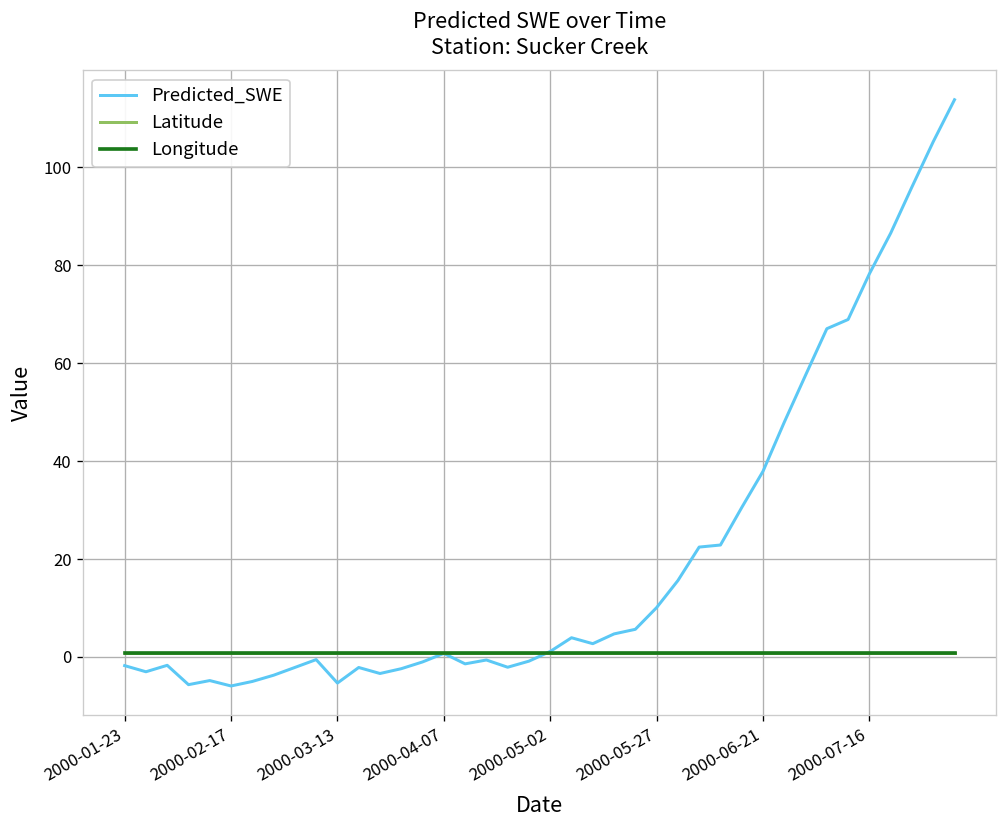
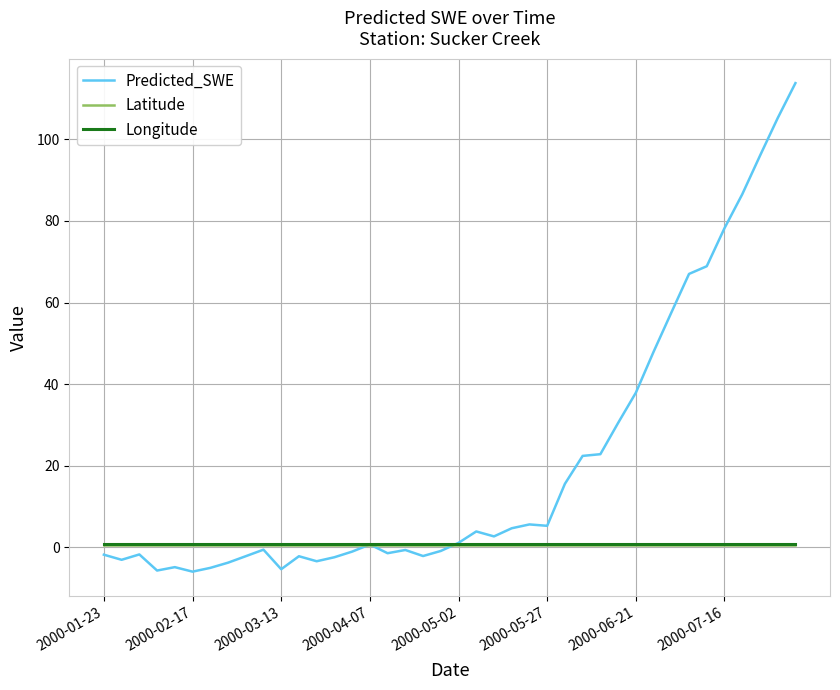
Predicted_SWE, 2000-05-27: 10 -> 5
